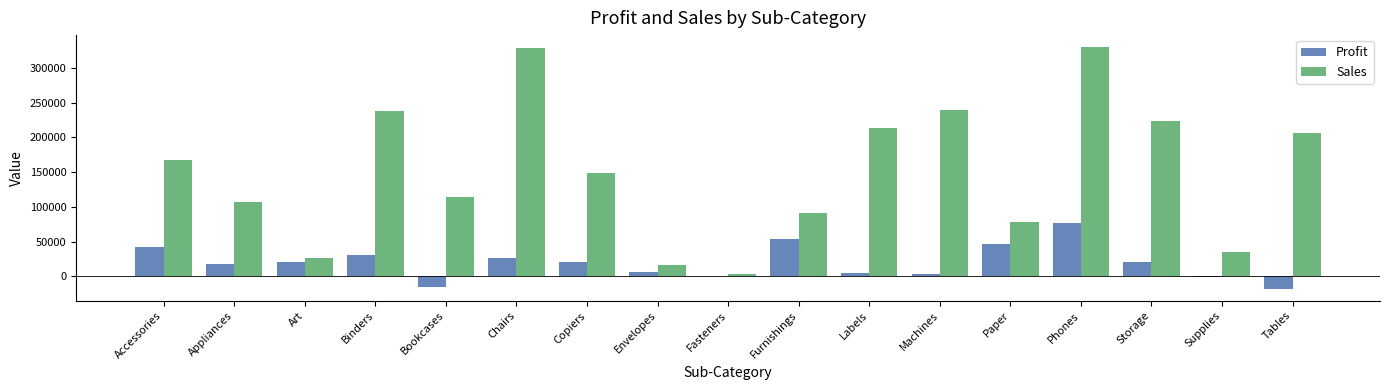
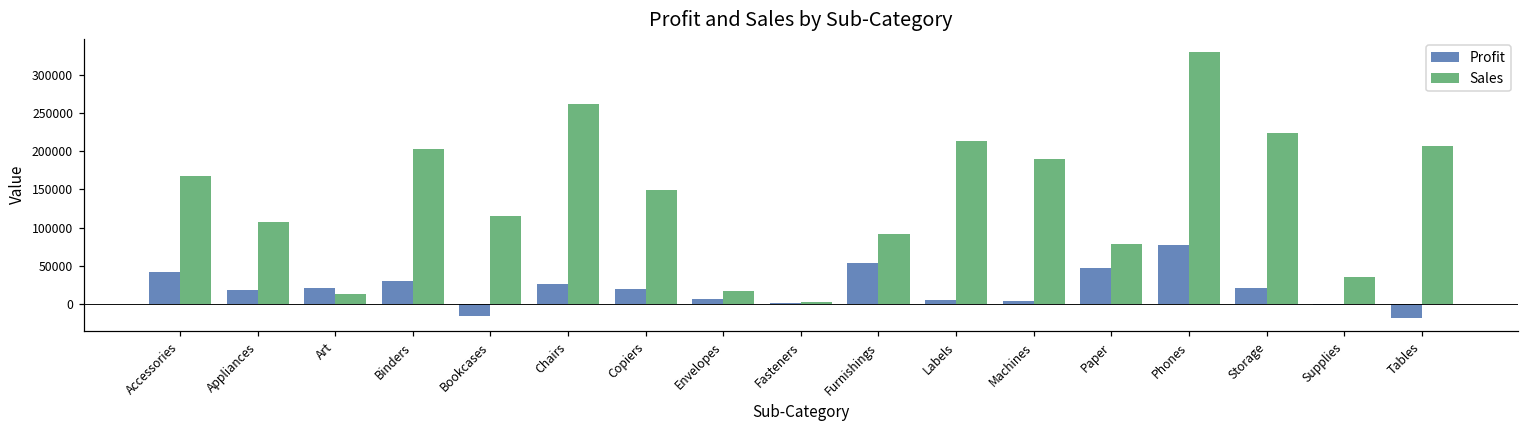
Sales, Art: 30000 -> 10000
Sales, Binders: 240000 -> 200000
Sales, Chairs: 330000 -> 260000
Sales, Machines: 240000 -> 190000
